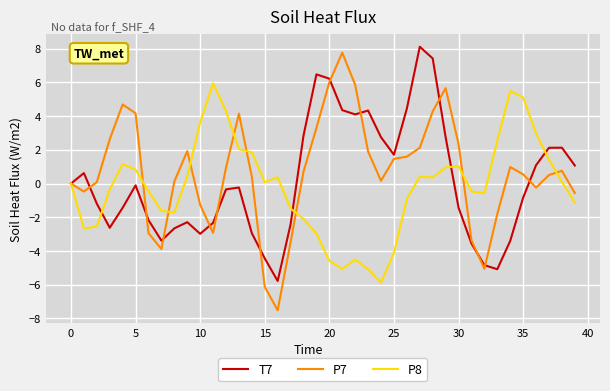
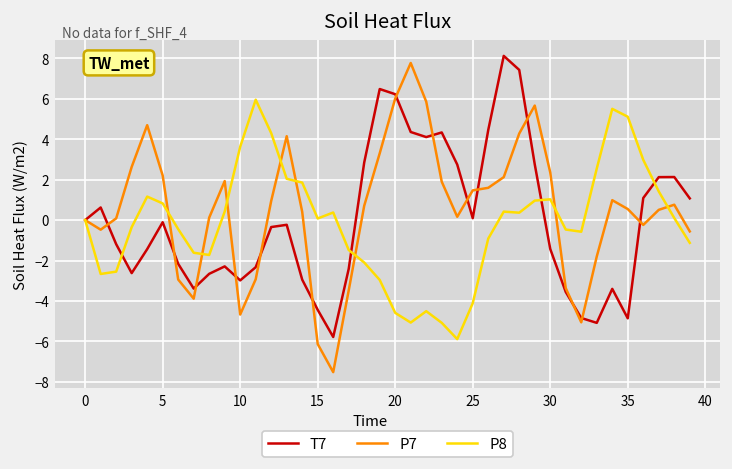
P7, 5: 4.2 -> 2.2
P7, 10: -1.3 -> -4.7
T7, 25: 1.7 -> 0.1
T7, 35: -0.8 -> -4.9
